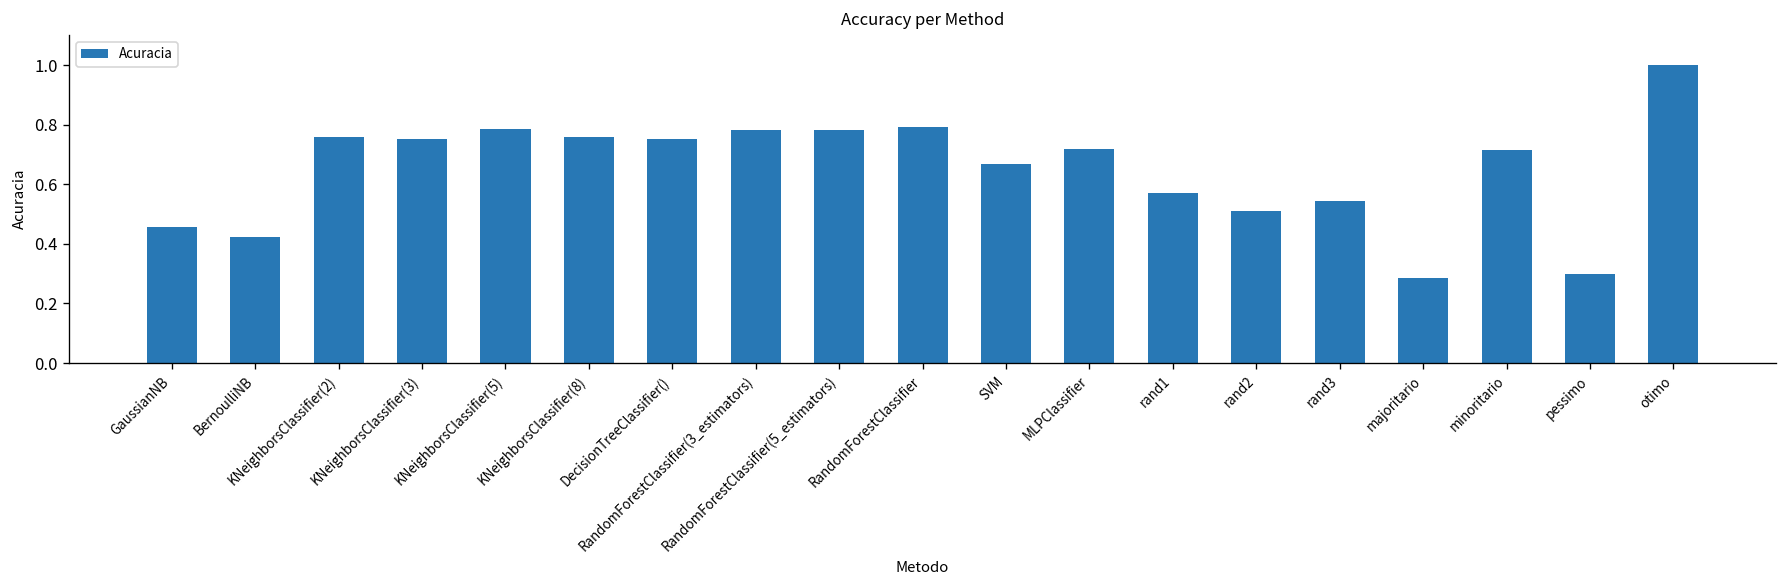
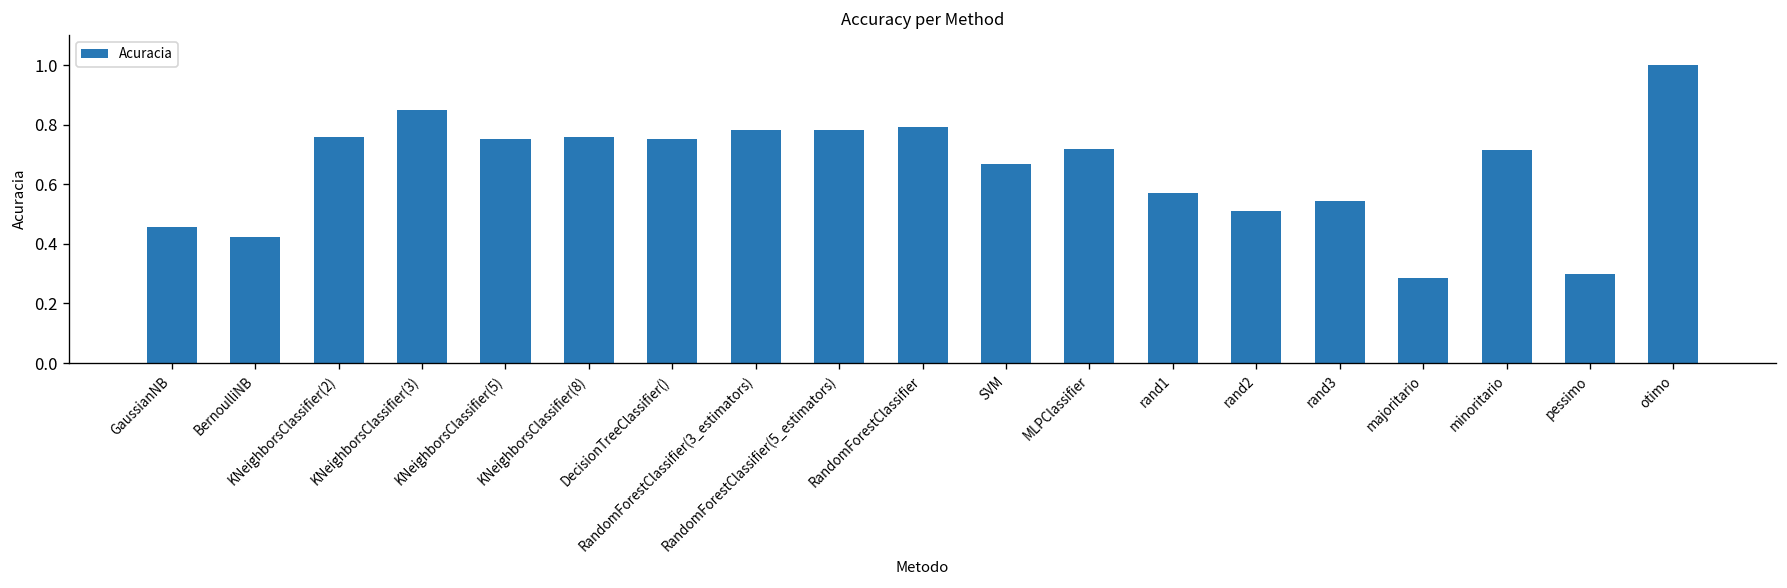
KNeighborsClassifier(3): 0.75 -> 0.85
KNeighborsClassifier(5): 0.79 -> 0.75
